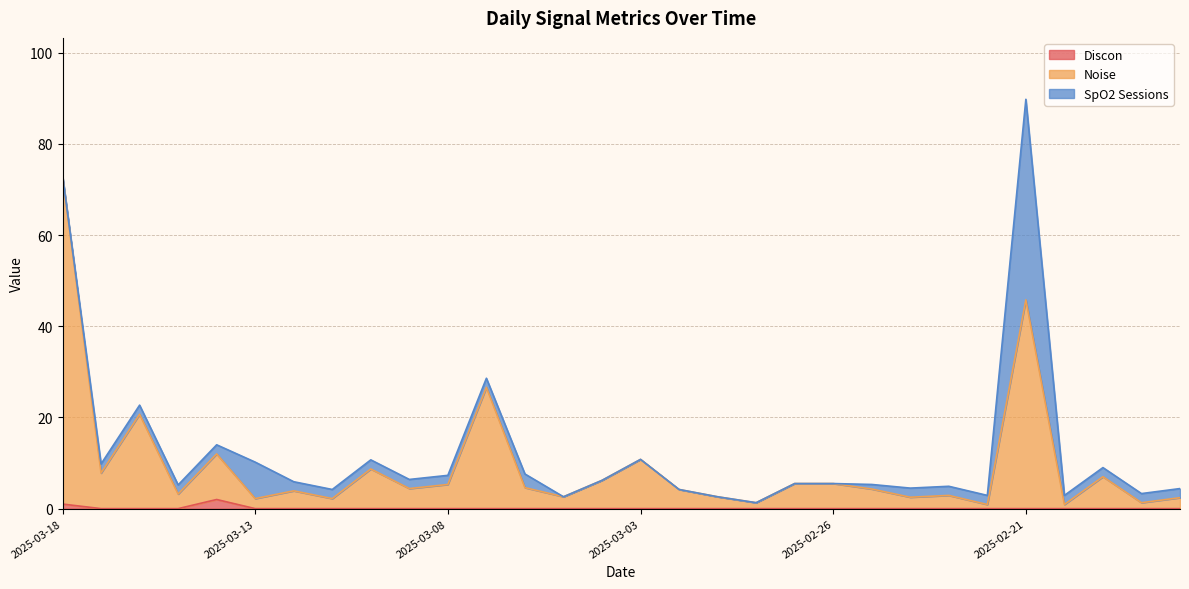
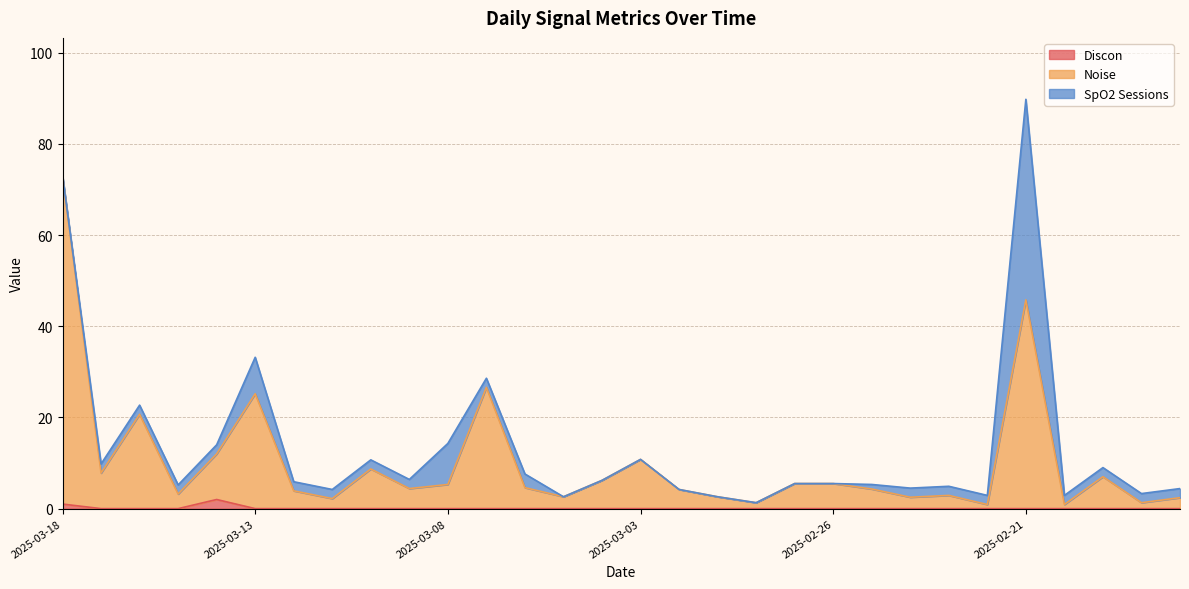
Noise, 2025-03-13: 2 -> 25
SpO2 Sessions, 2025-03-08: 2 -> 9
